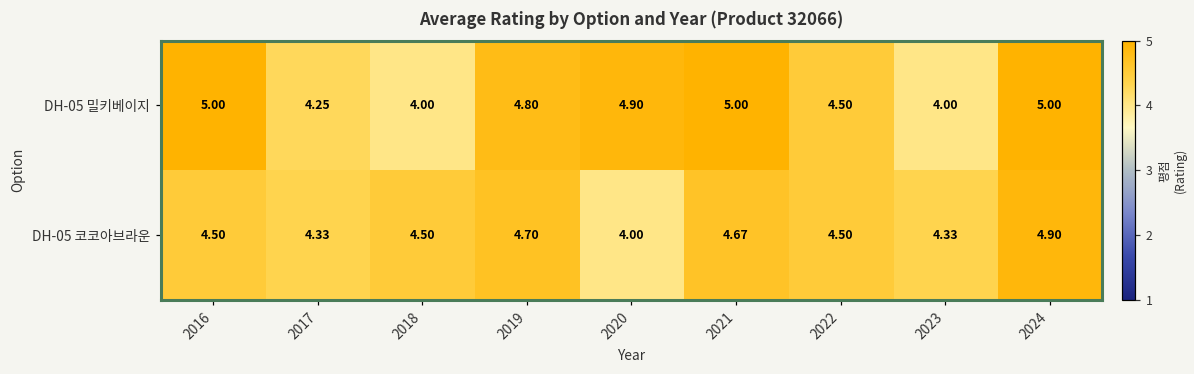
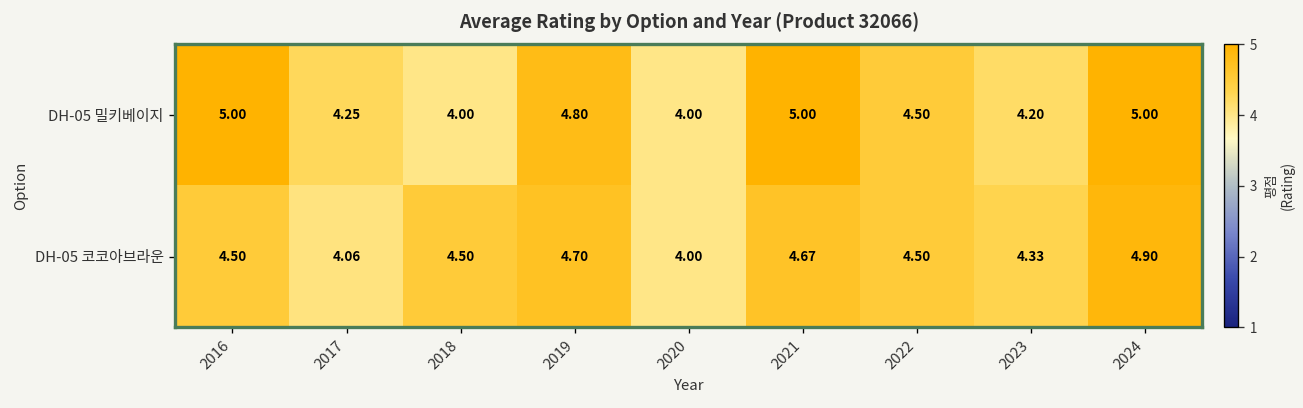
DH-05 밀키베이지, 2020: 4.90 -> 4.00
DH-05 밀키베이지, 2023: 4.00 -> 4.20
DH-05 코코아브라운, 2017: 4.33 -> 4.06
